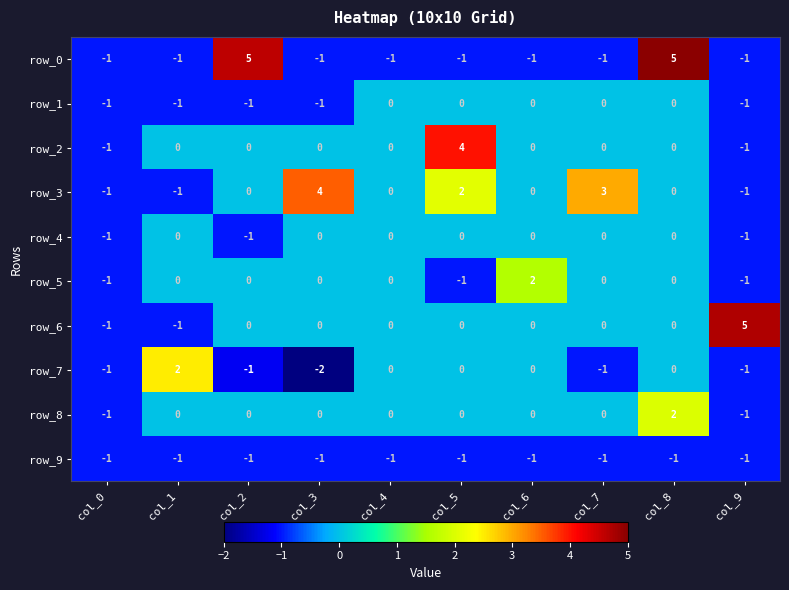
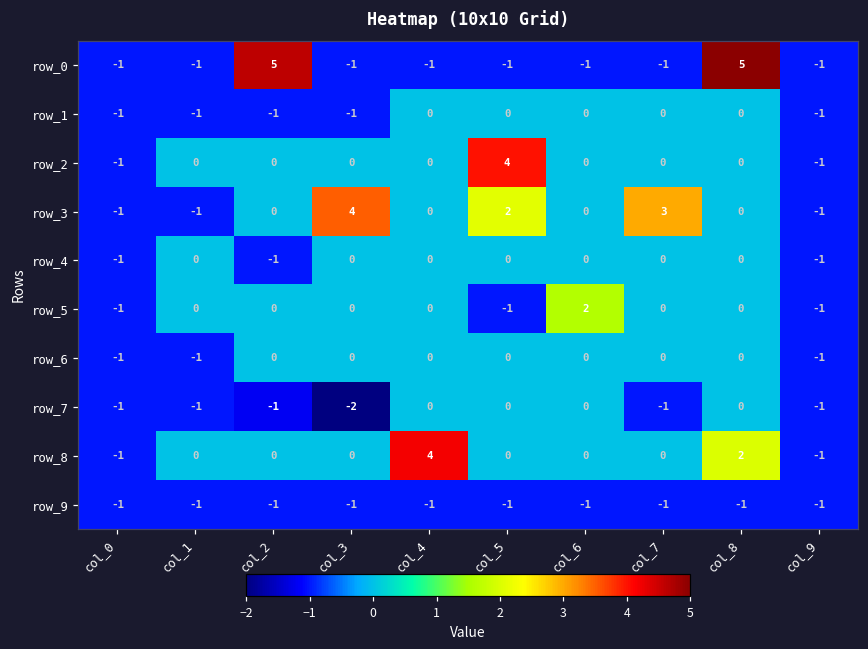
row_6, col_9: 5 -> -1
row_7, col_1: 2 -> -1
row_8, col_4: 0 -> 4
